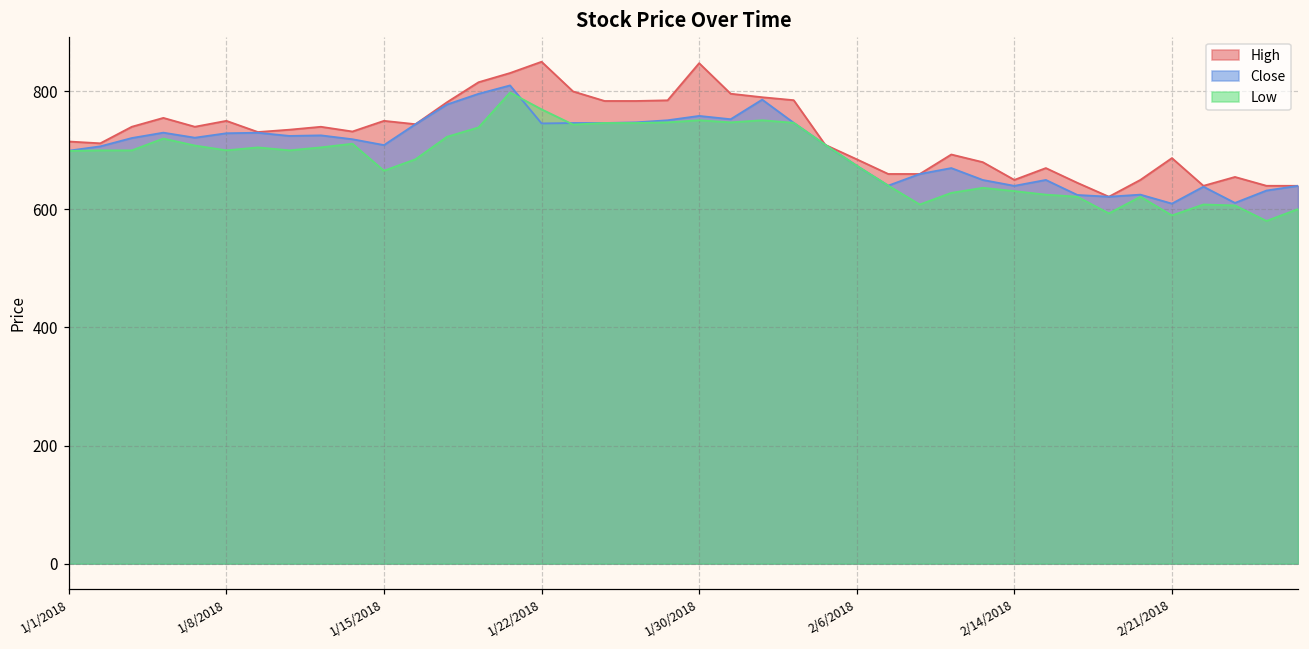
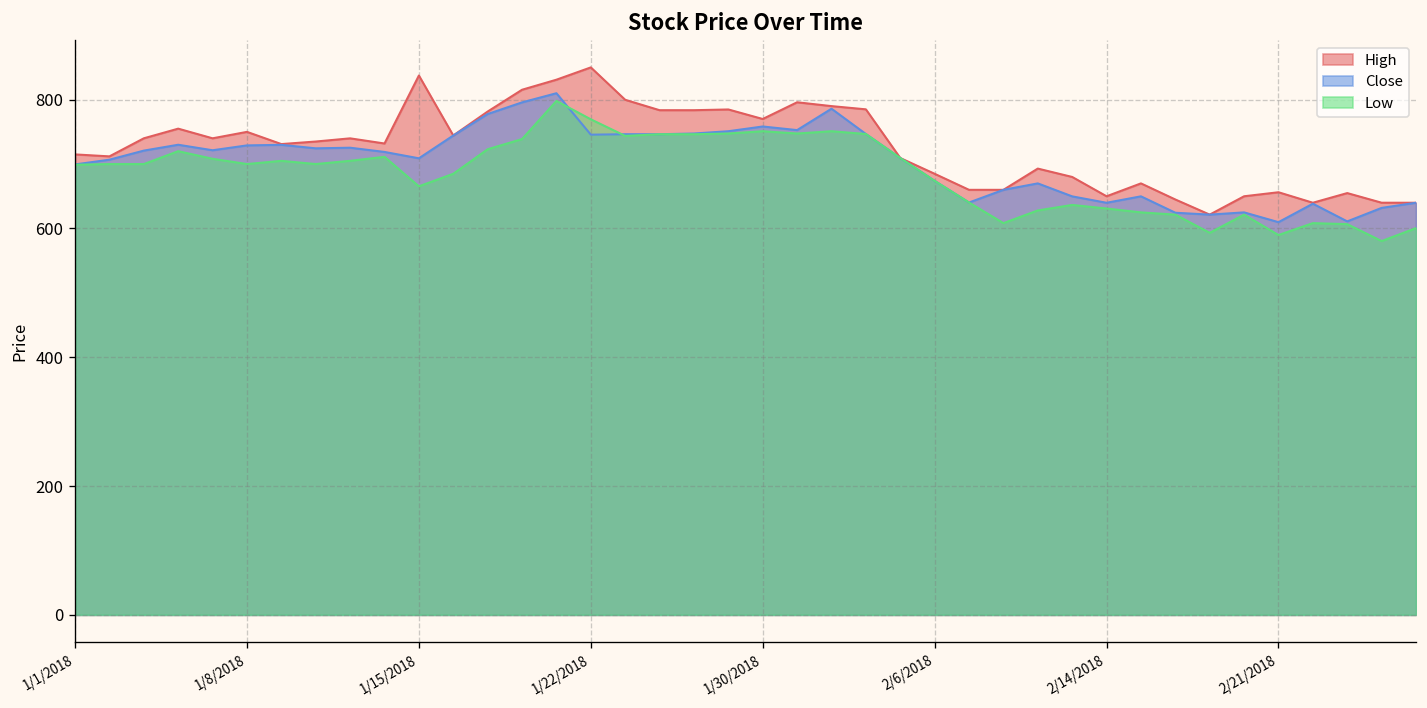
High, 1/15/2018: 750 -> 840
High, 1/30/2018: 850 -> 770
High, 2/21/2018: 690 -> 660
